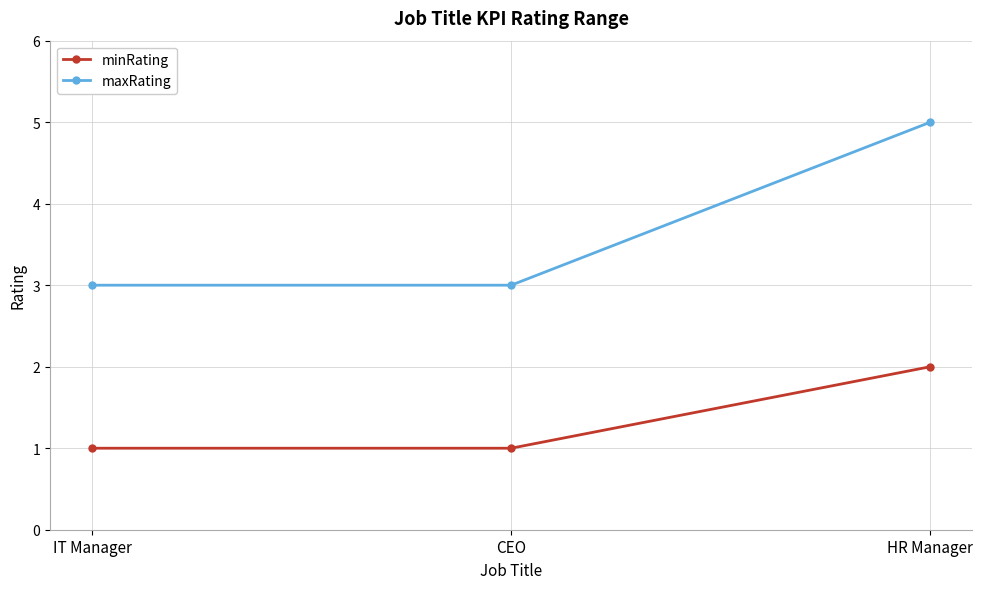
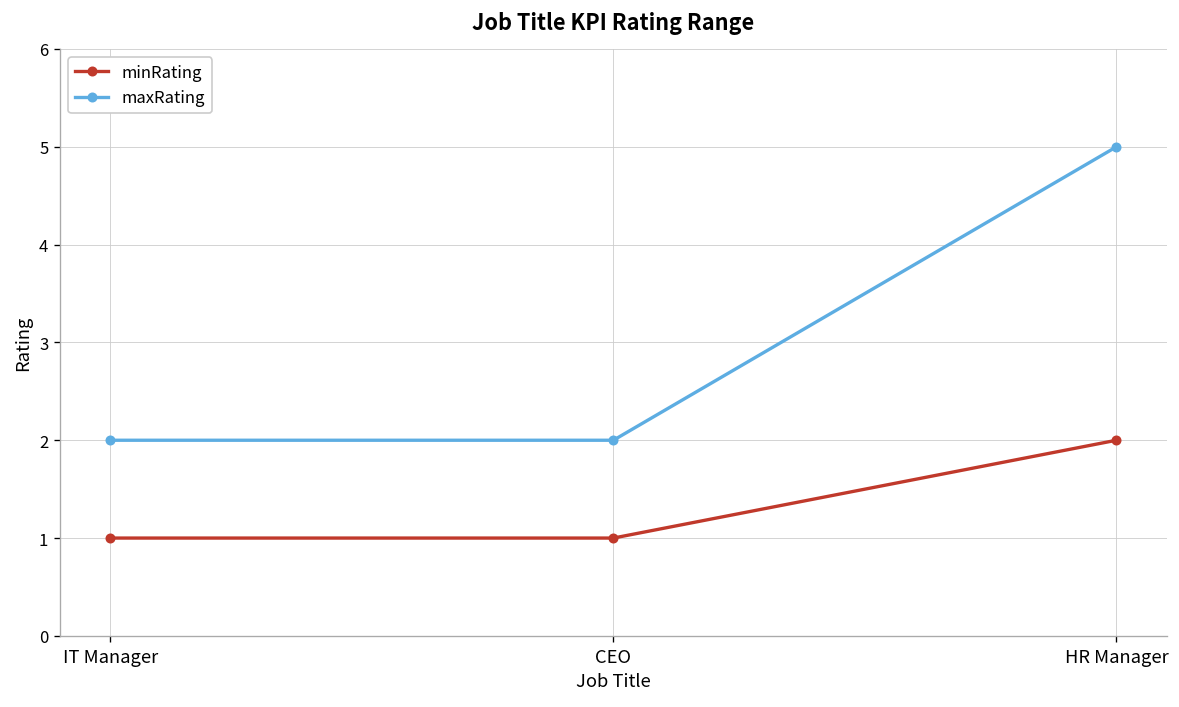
maxRating, IT Manager: 3 -> 2
maxRating, CEO: 3 -> 2
